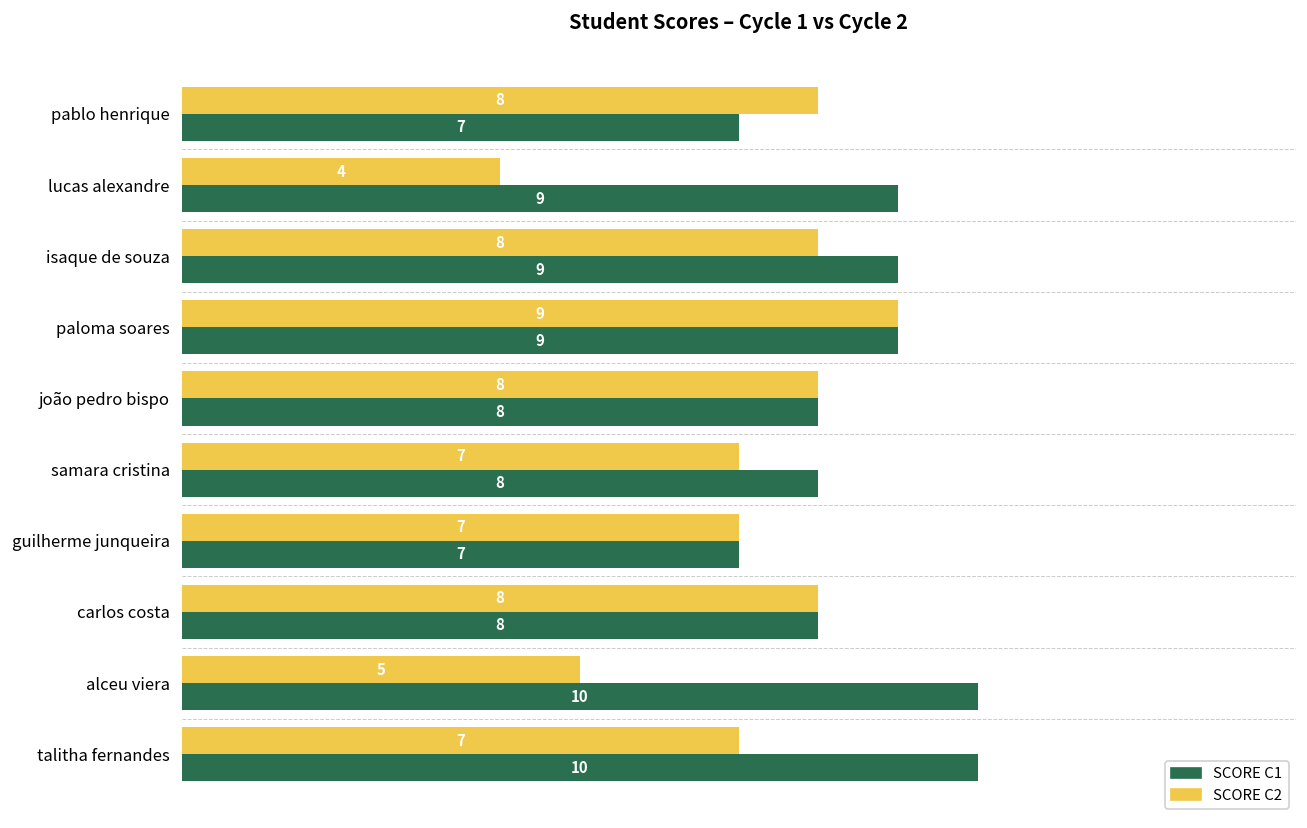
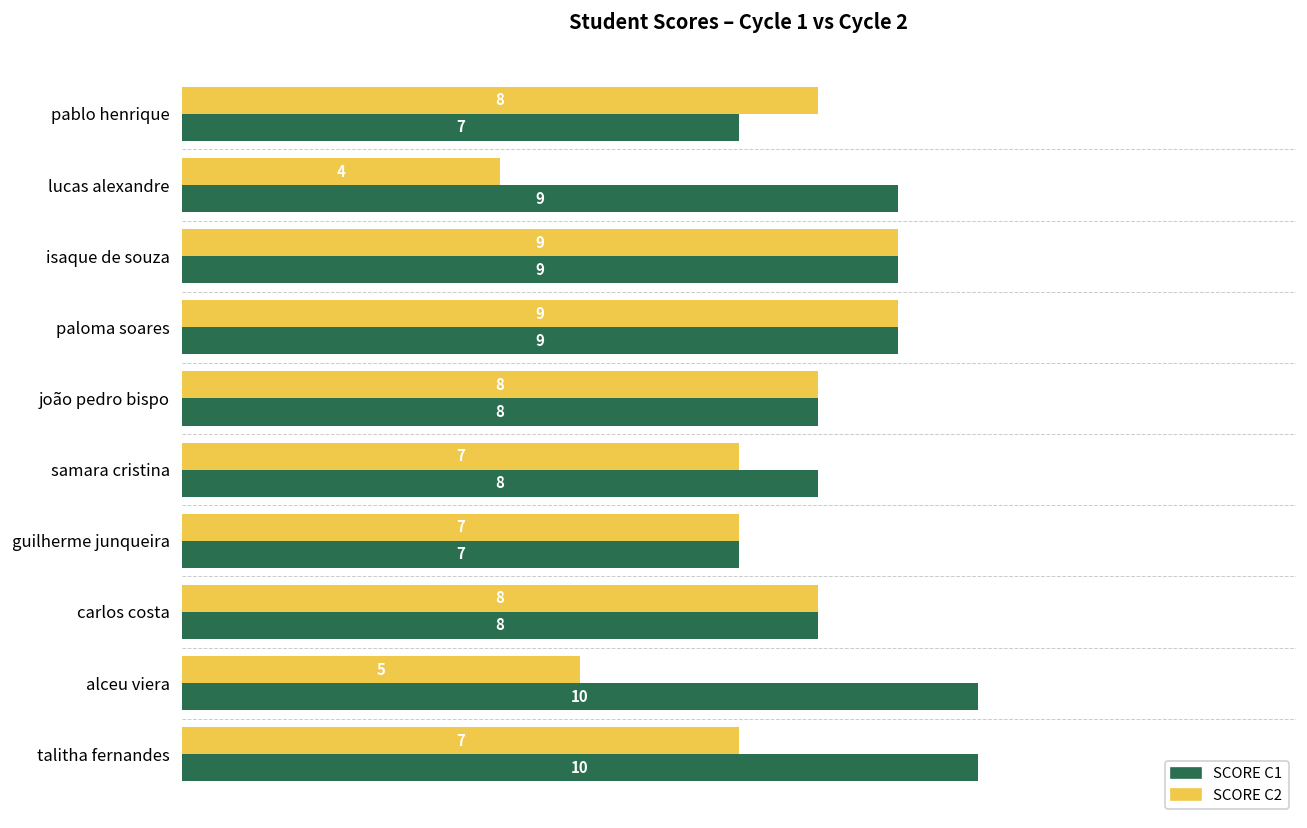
SCORE C2, isaque de souza: 8 -> 9
